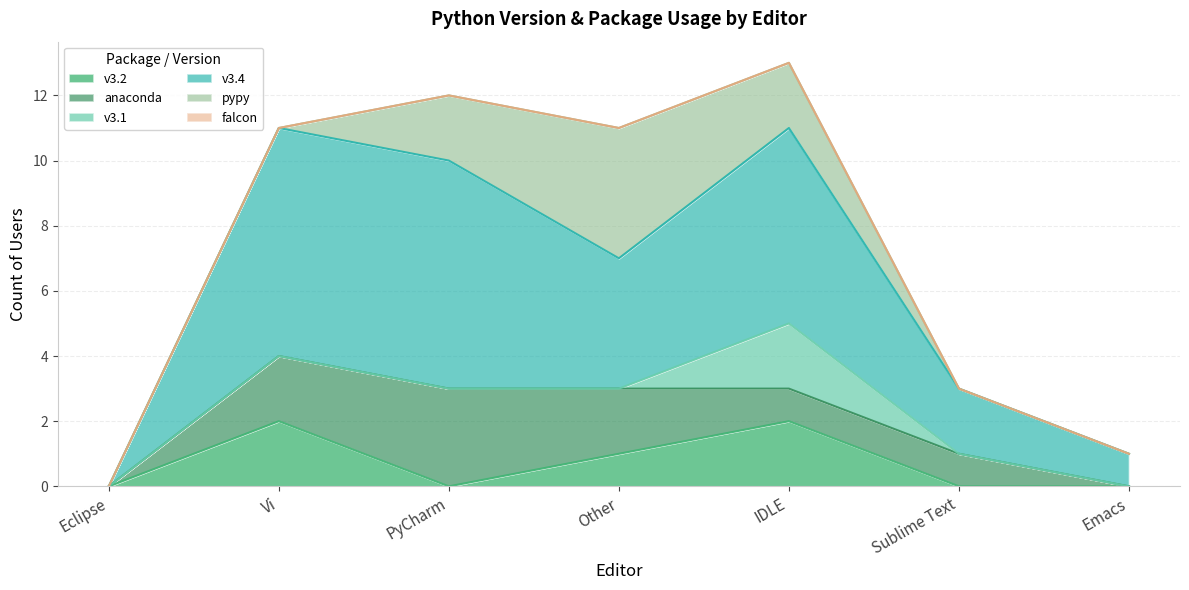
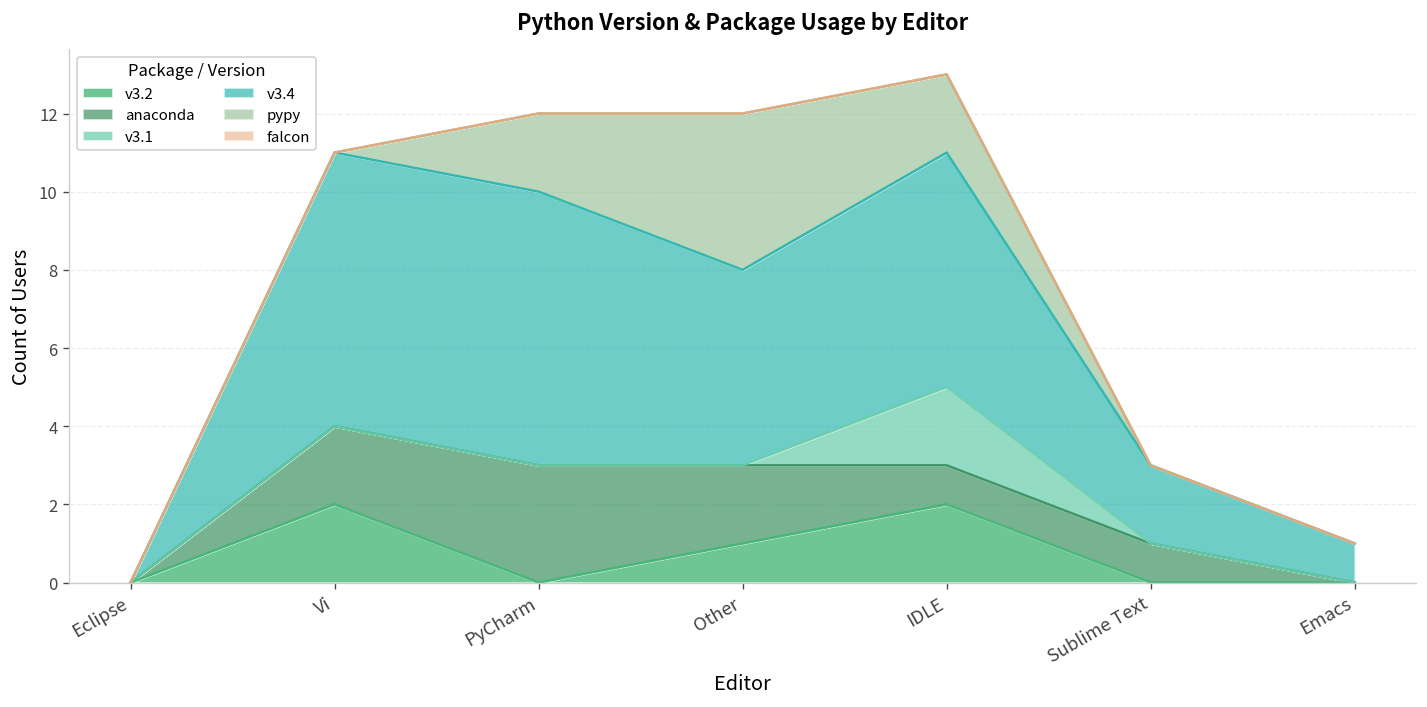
v3.4, Other: 4 -> 5
